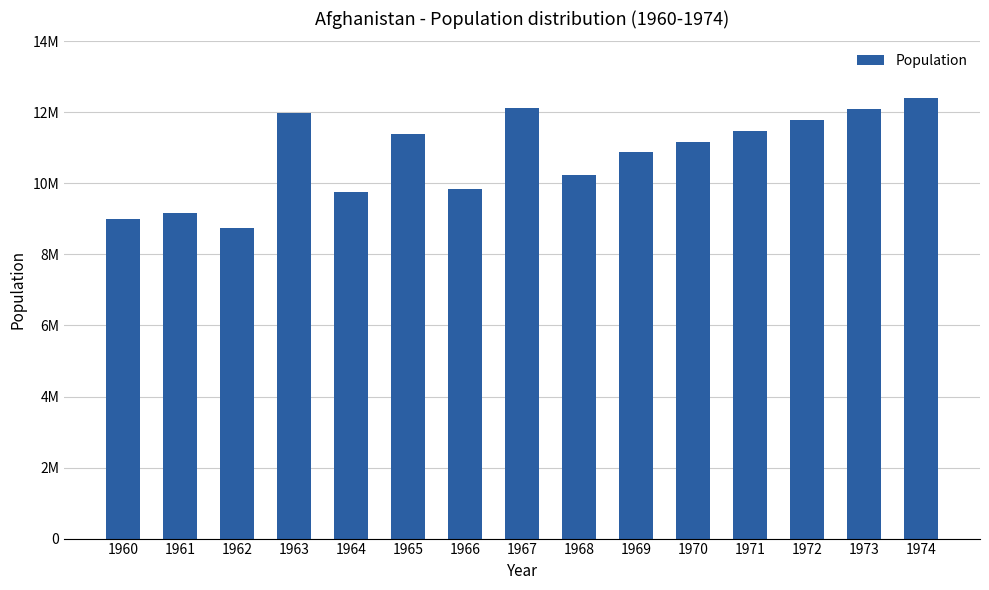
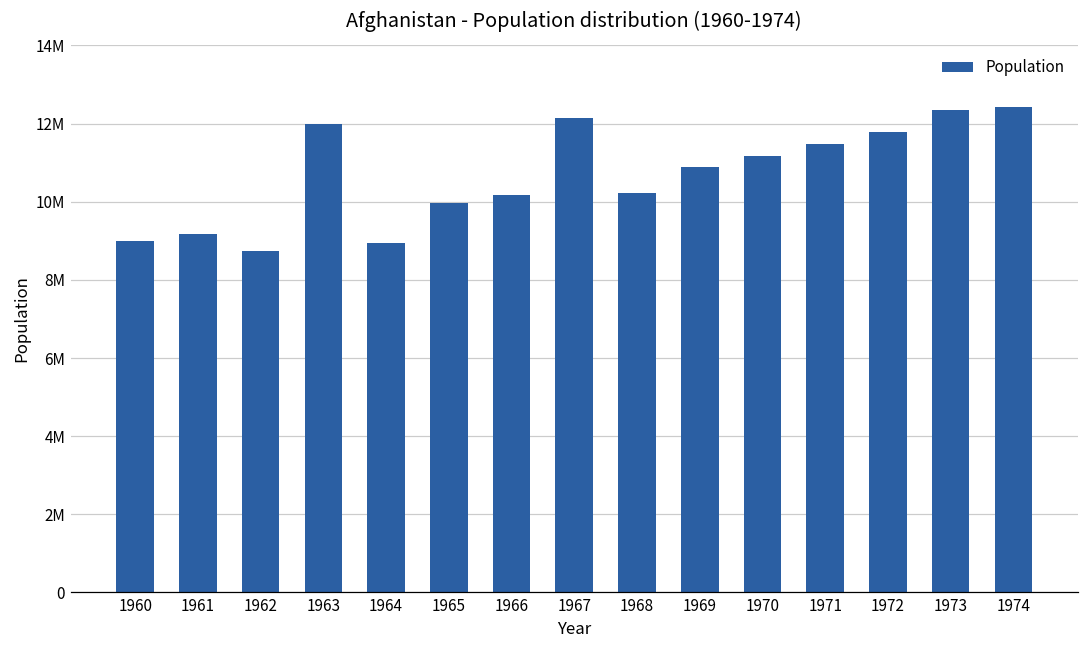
1964: 9700000 -> 8900000
1965: 11400000 -> 10000000
1966: 9800000 -> 10200000
1973: 12100000 -> 12300000
